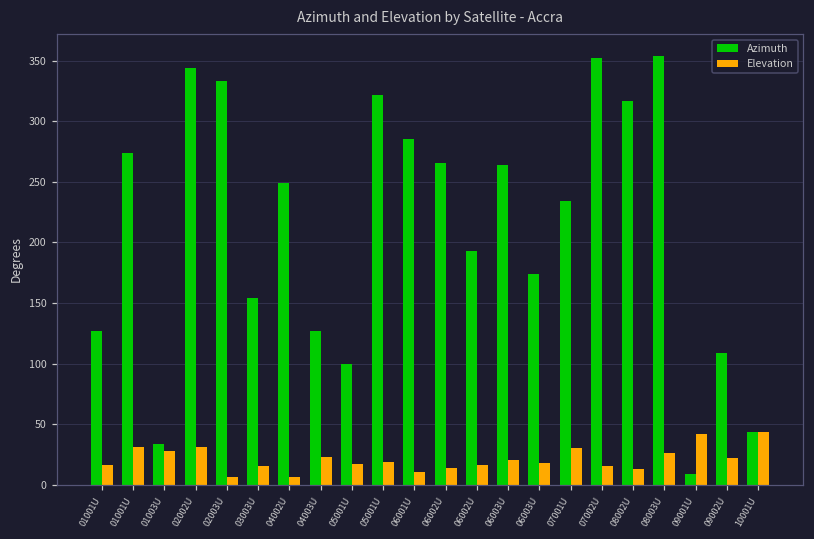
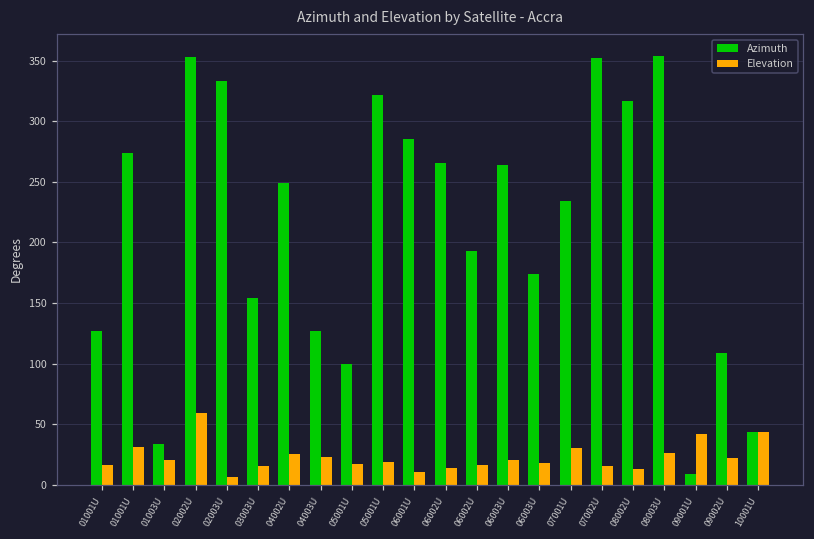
Elevation, 01003U: 28 -> 20
Azimuth, 02002U: 344 -> 353
Elevation, 02002U: 31 -> 60
Elevation, 04002U: 6 -> 25
